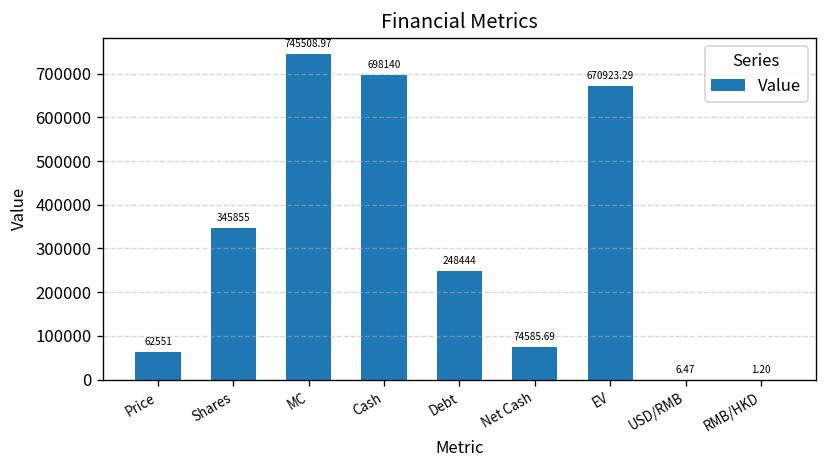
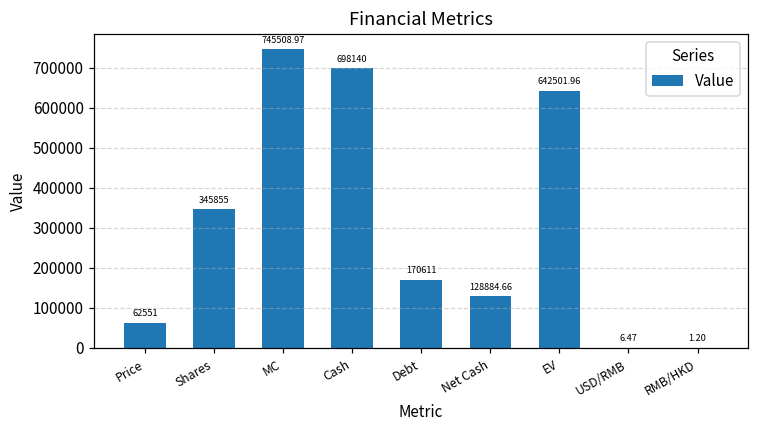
Debt: 248444 -> 170611
Net Cash: 74585.69 -> 128884.66
EV: 670923.29 -> 642501.96
